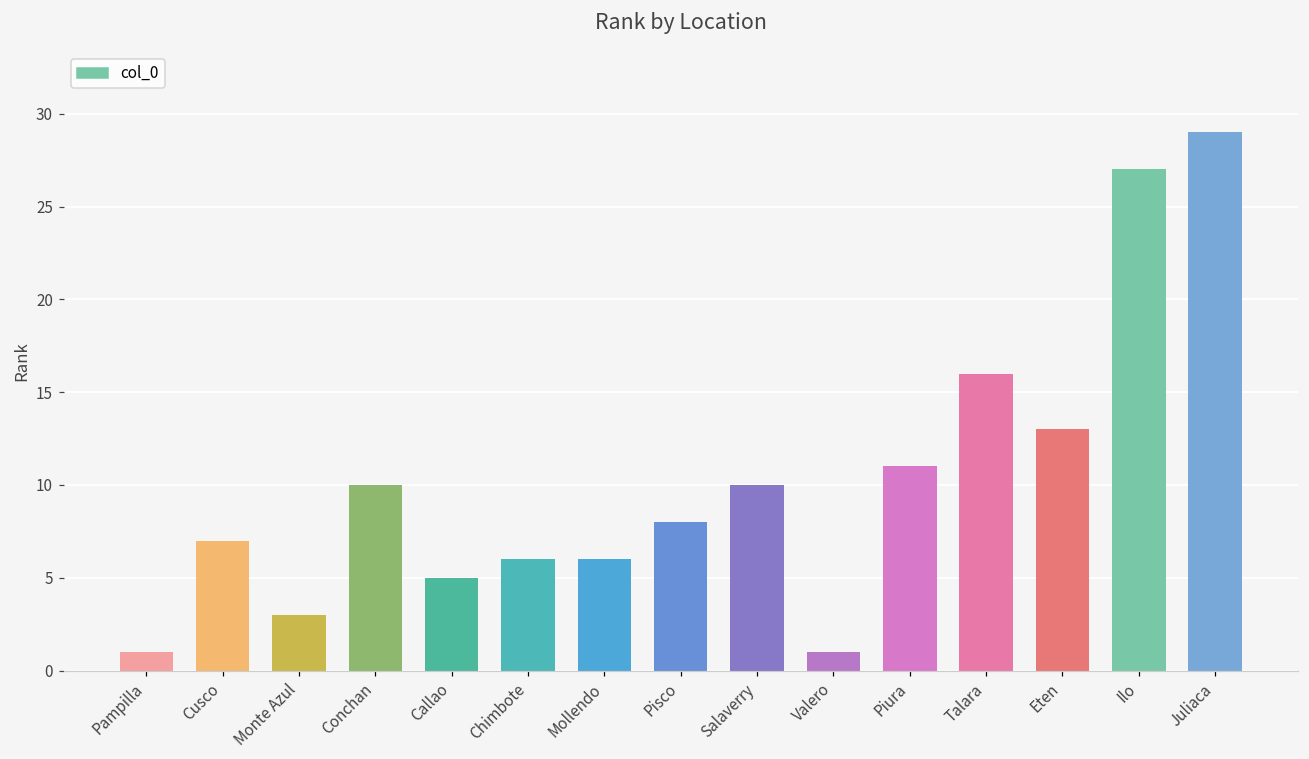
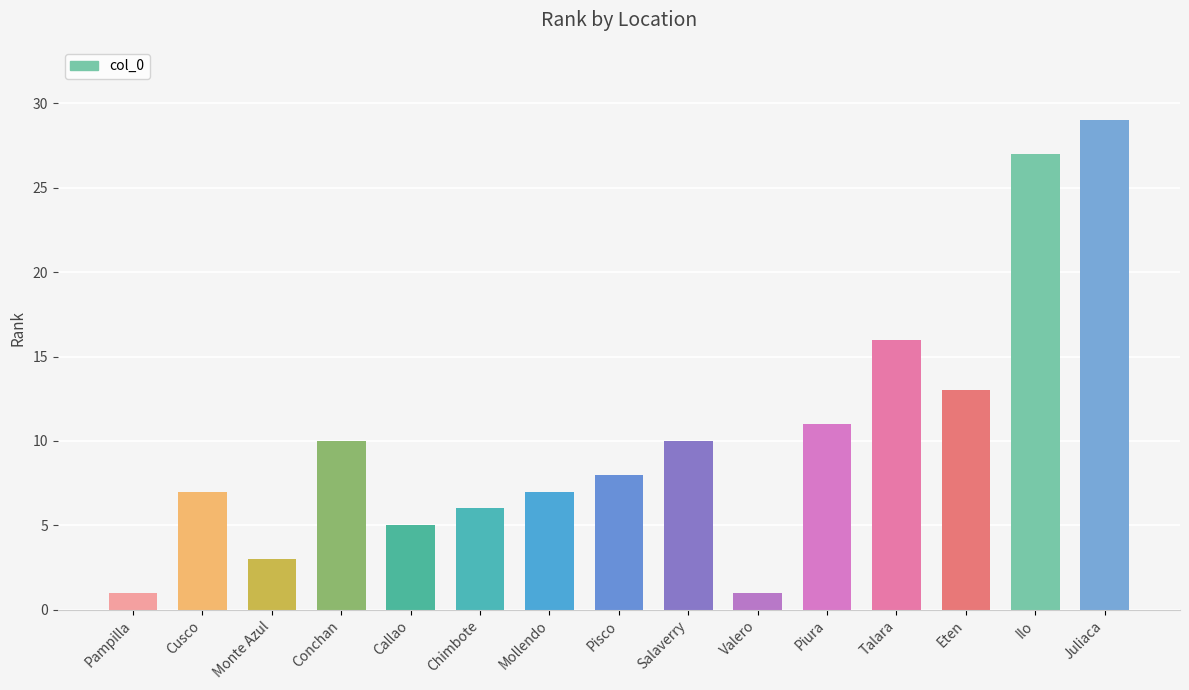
Mollendo: 6 -> 7
